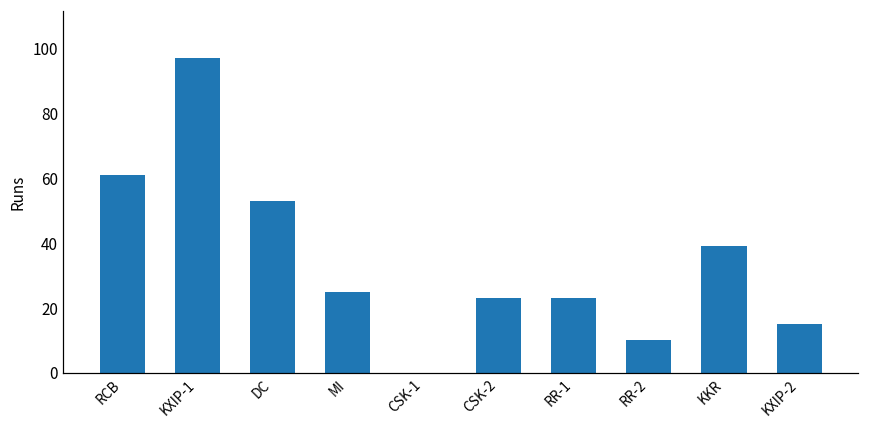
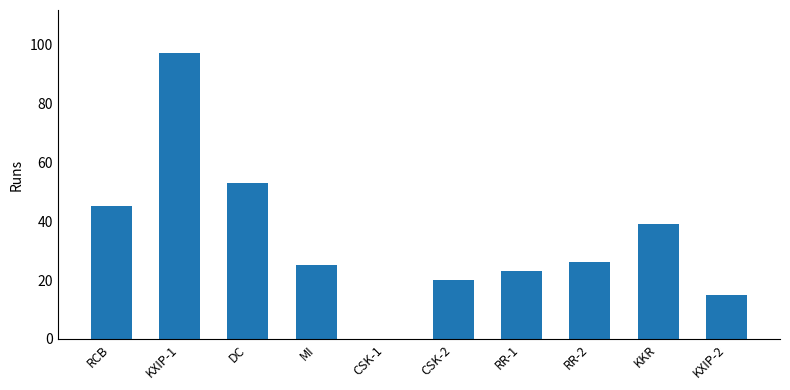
RCB: 61 -> 45
CSK-2: 23 -> 20
RR-2: 10 -> 26
